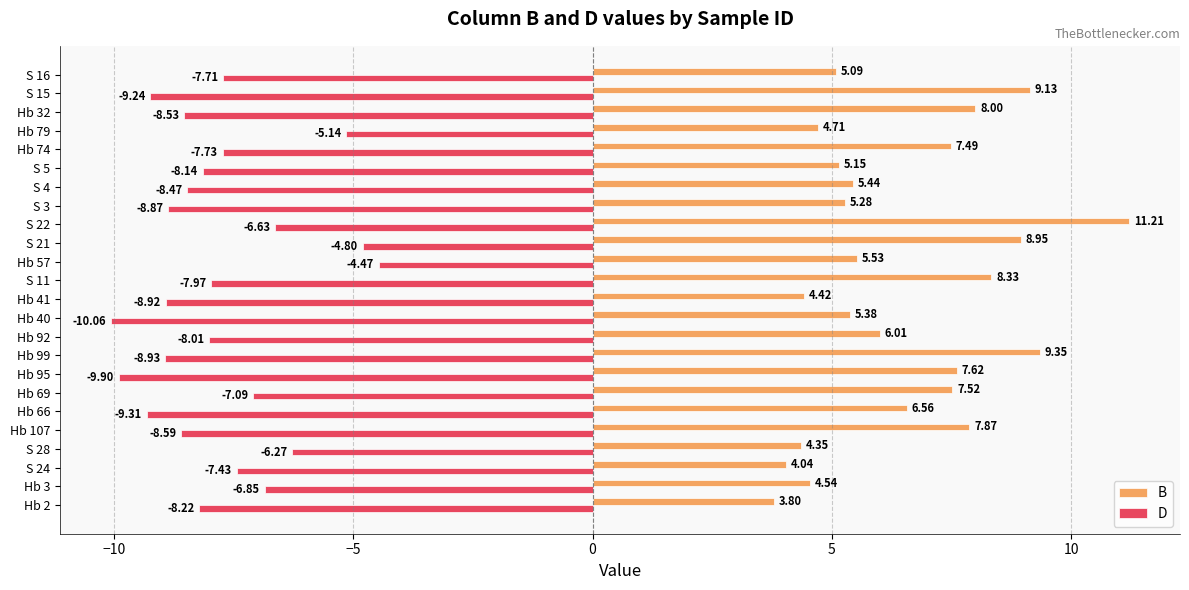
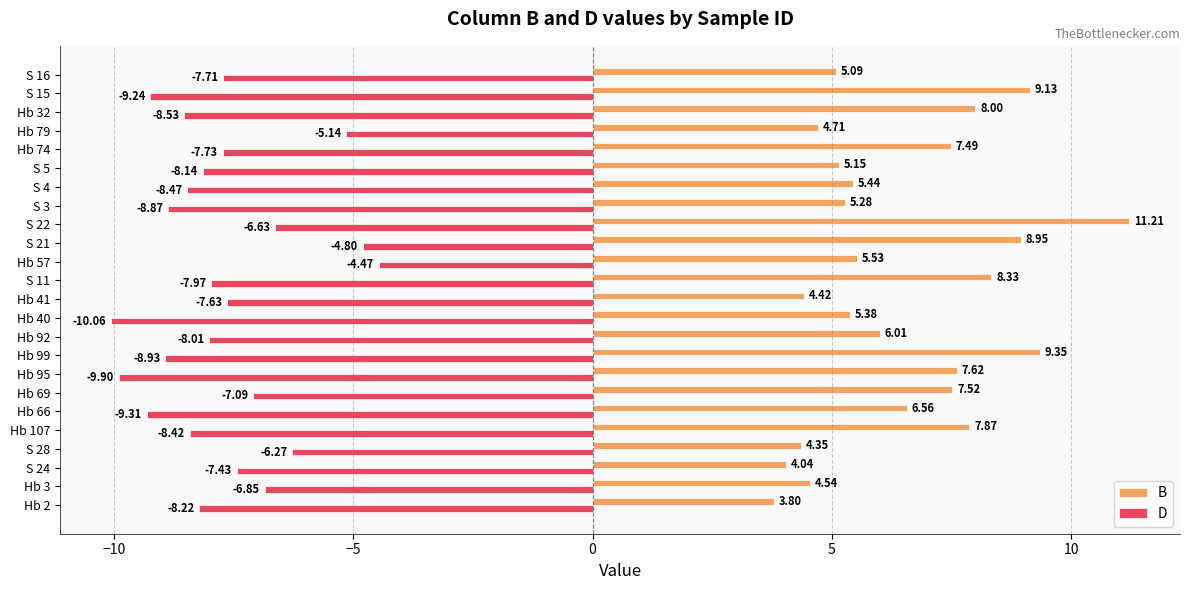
D, Hb 41: -8.92 -> -7.63
D, Hb 107: -8.59 -> -8.42
